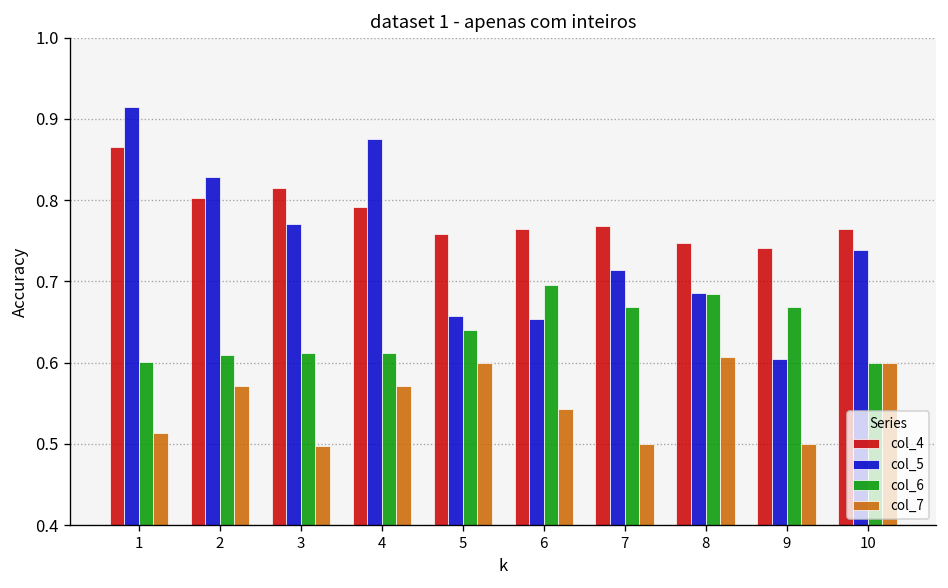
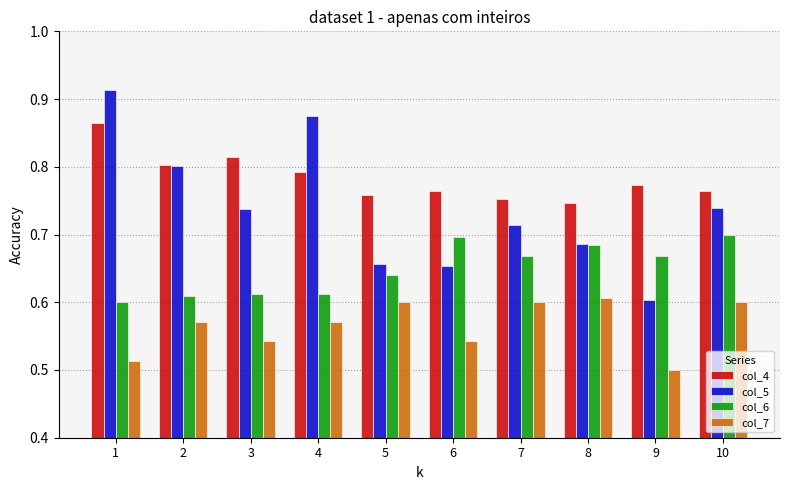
col_5, 2: 0.83 -> 0.80
col_5, 3: 0.77 -> 0.74
col_7, 3: 0.50 -> 0.54
col_4, 7: 0.77 -> 0.75
col_7, 7: 0.5 -> 0.6
col_4, 9: 0.74 -> 0.77
col_6, 10: 0.6 -> 0.7
